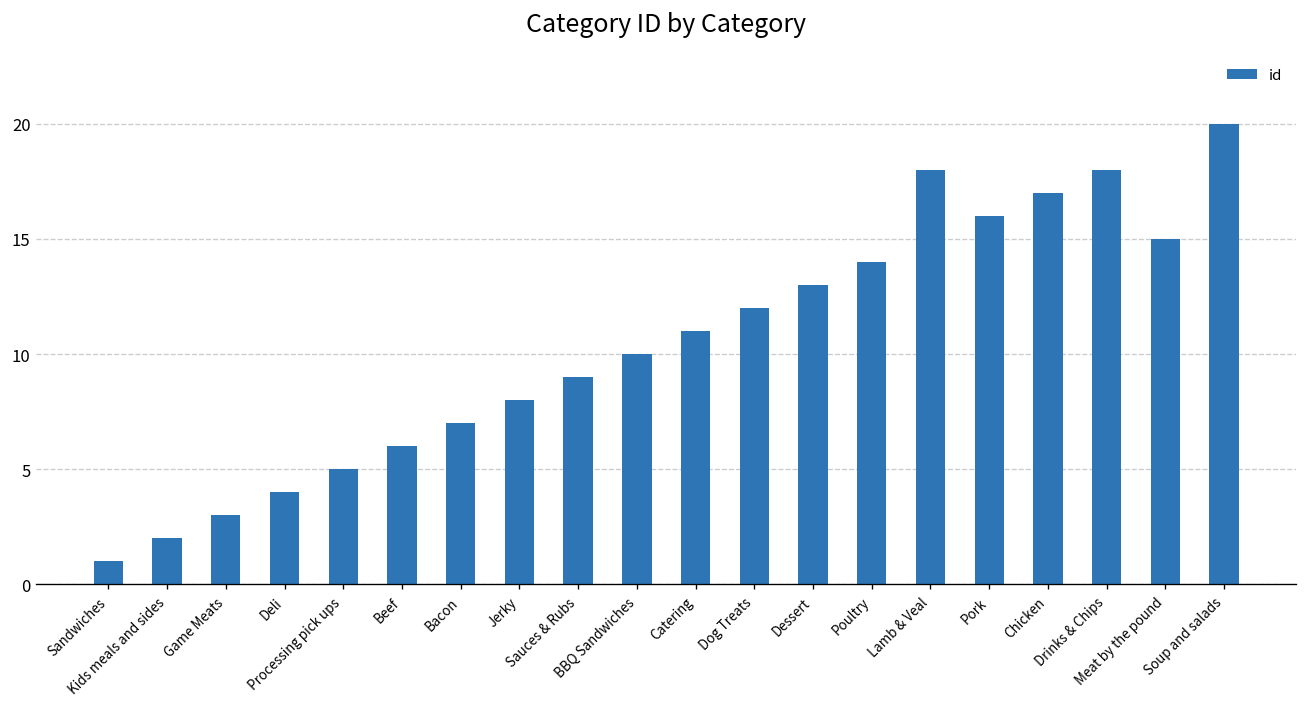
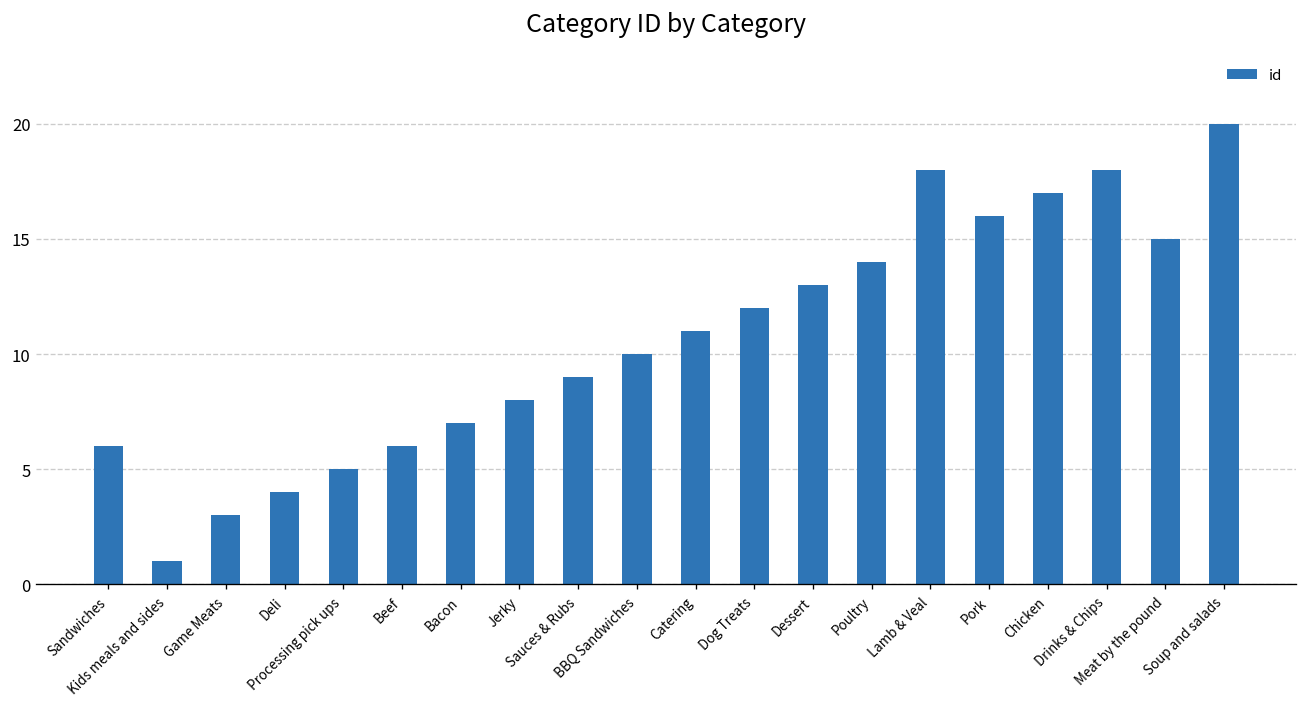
Sandwiches: 1 -> 6
Kids meals and sides: 2 -> 1
